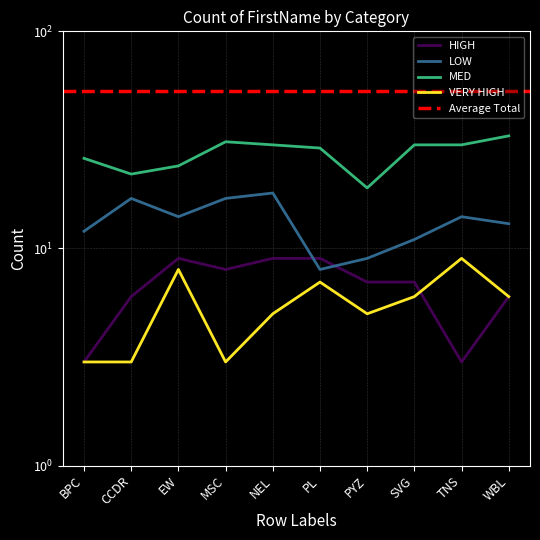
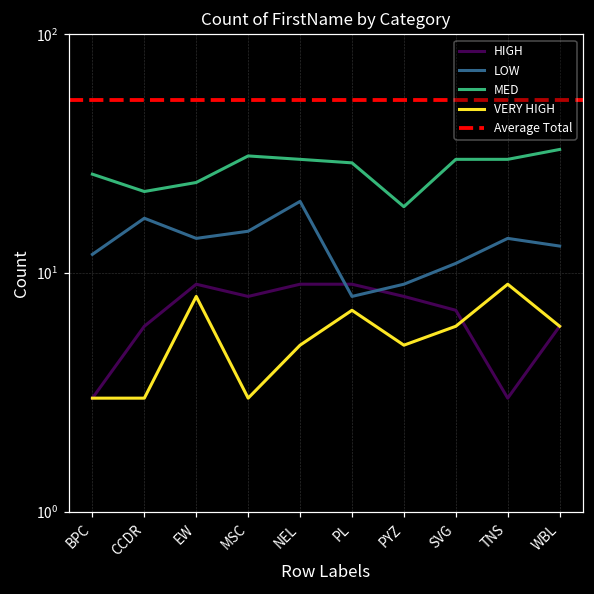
LOW, MSC: 17 -> 15
LOW, NEL: 18 -> 20
HIGH, PYZ: 7 -> 8
